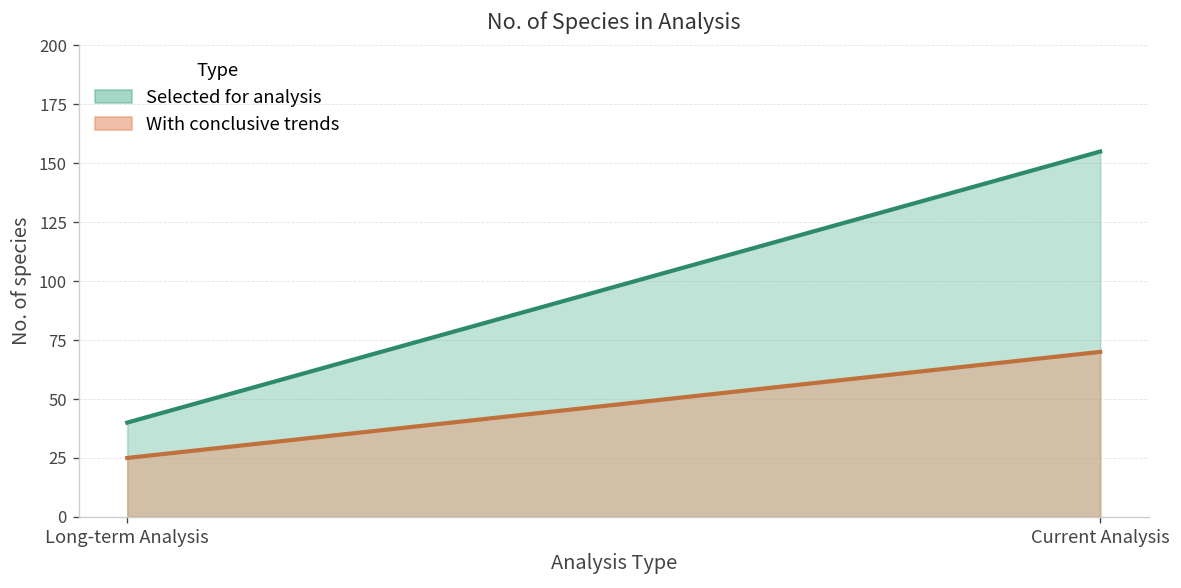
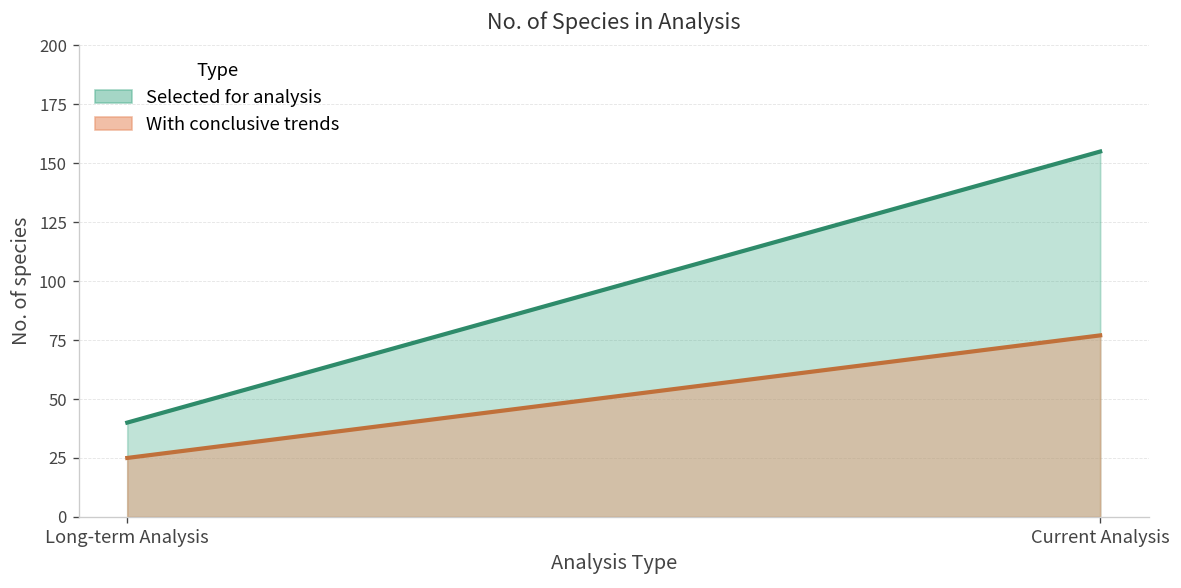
With conclusive trends, Current Analysis: 70 -> 77
